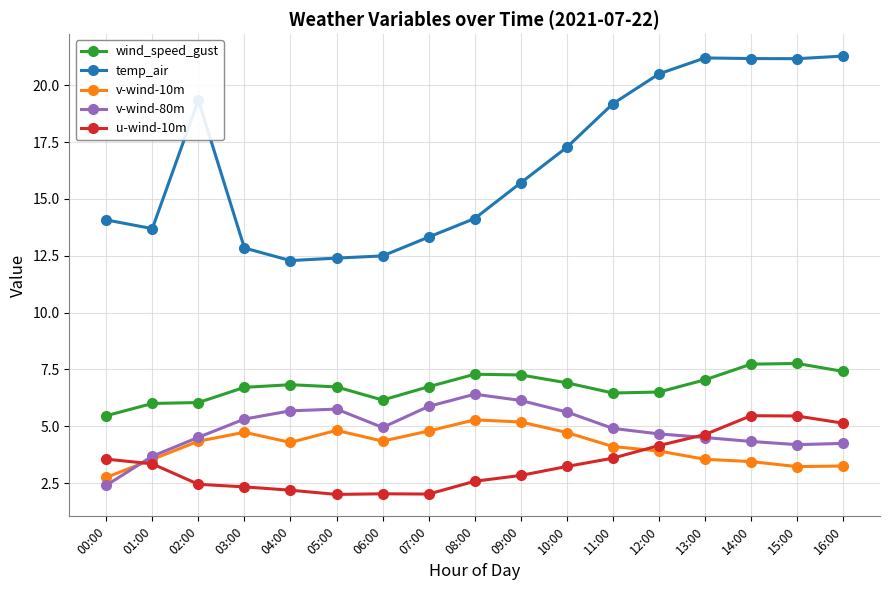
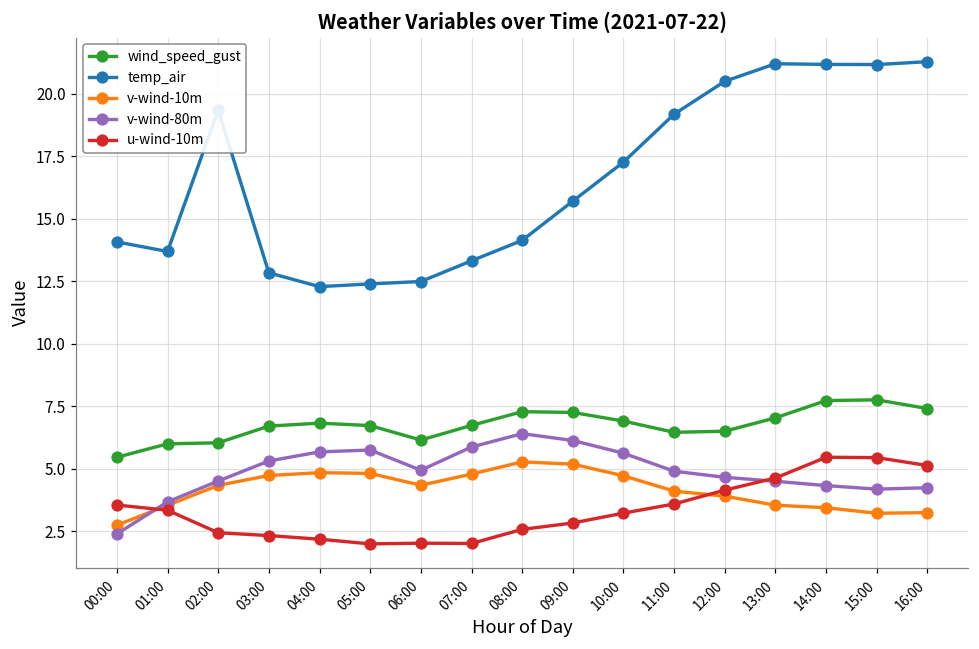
v-wind-10m, 04:00: 4.3 -> 4.8
